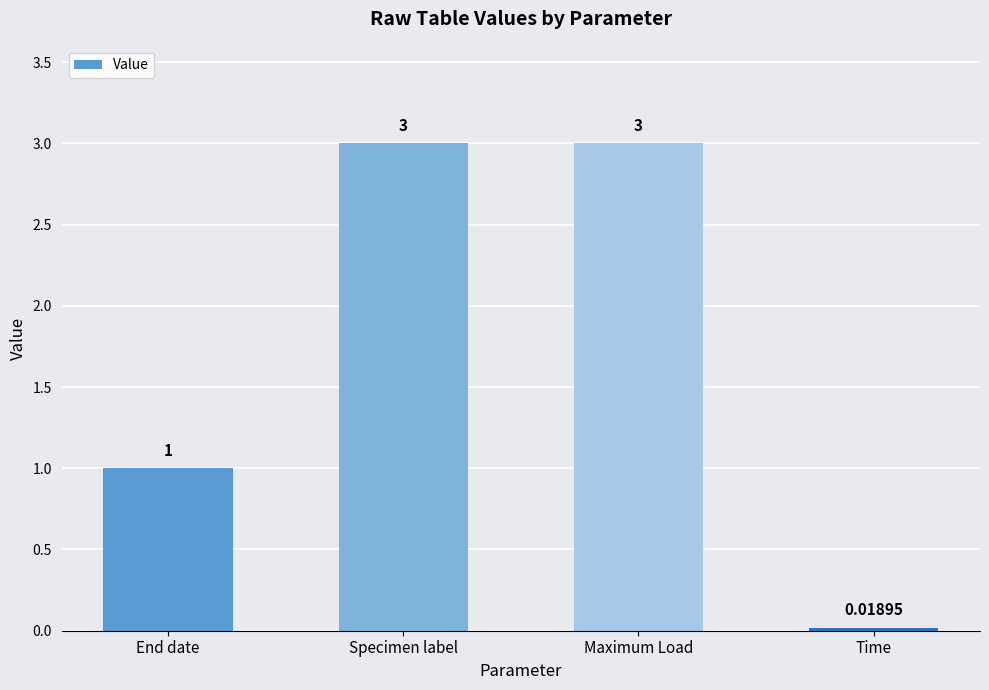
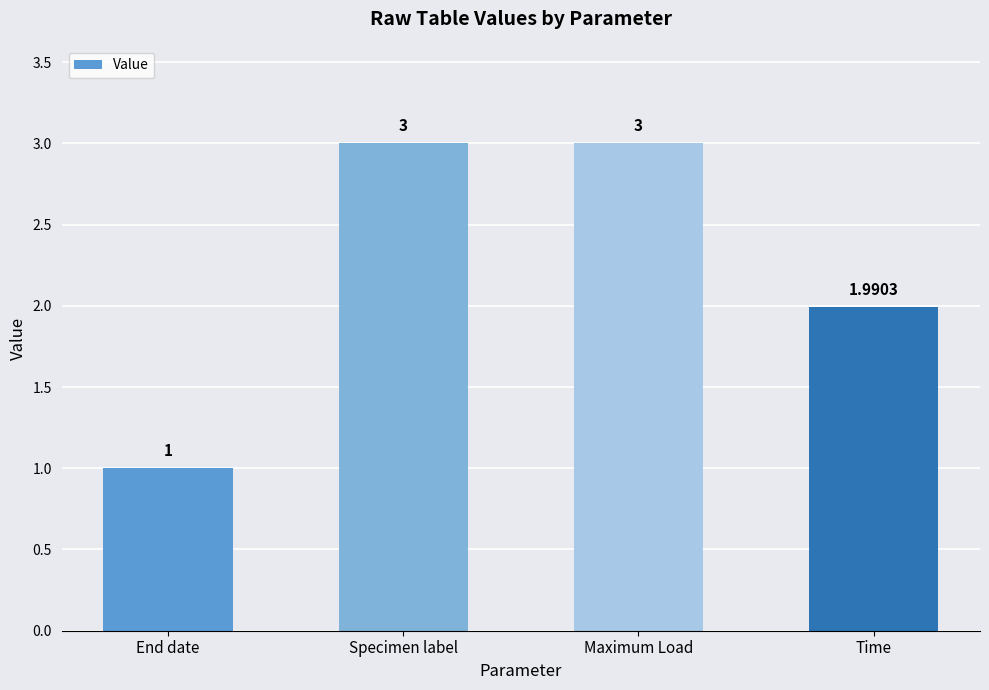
Time: 0.01895 -> 1.9903
